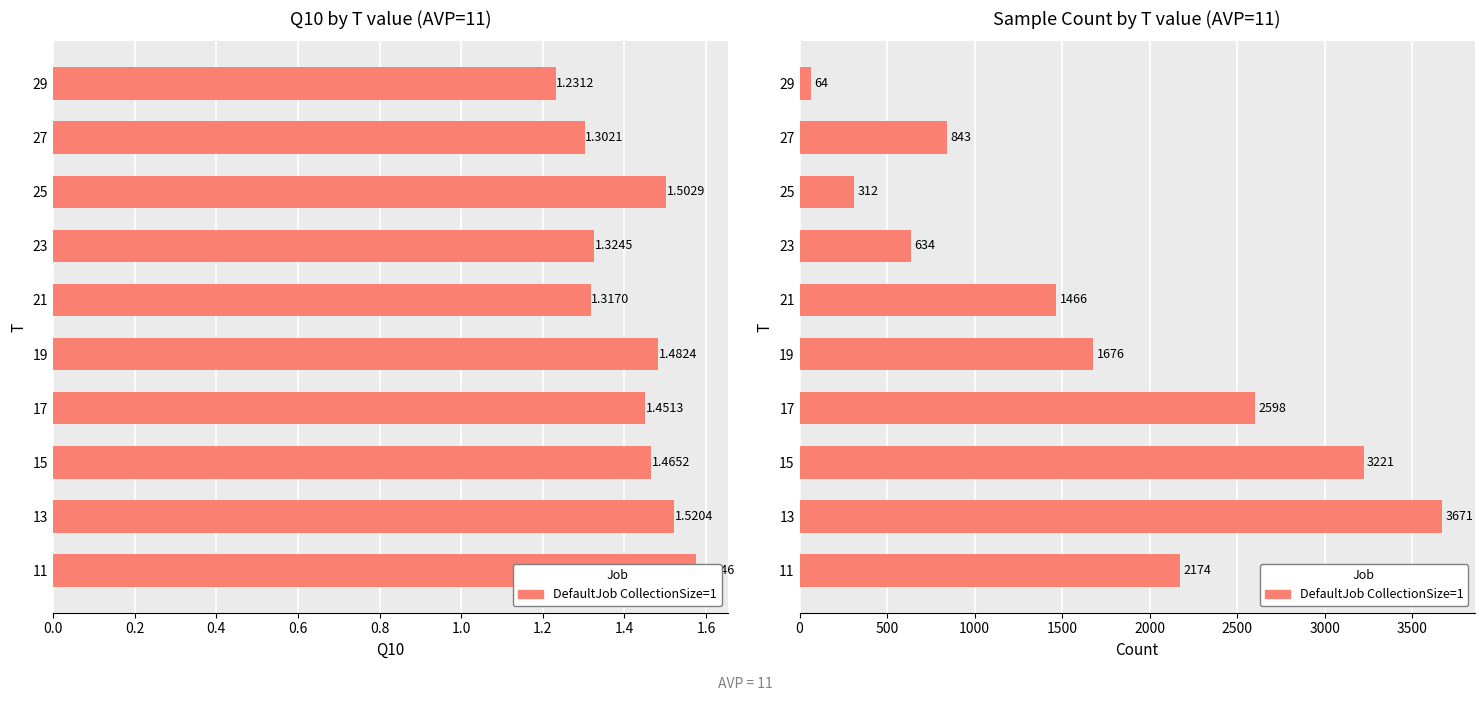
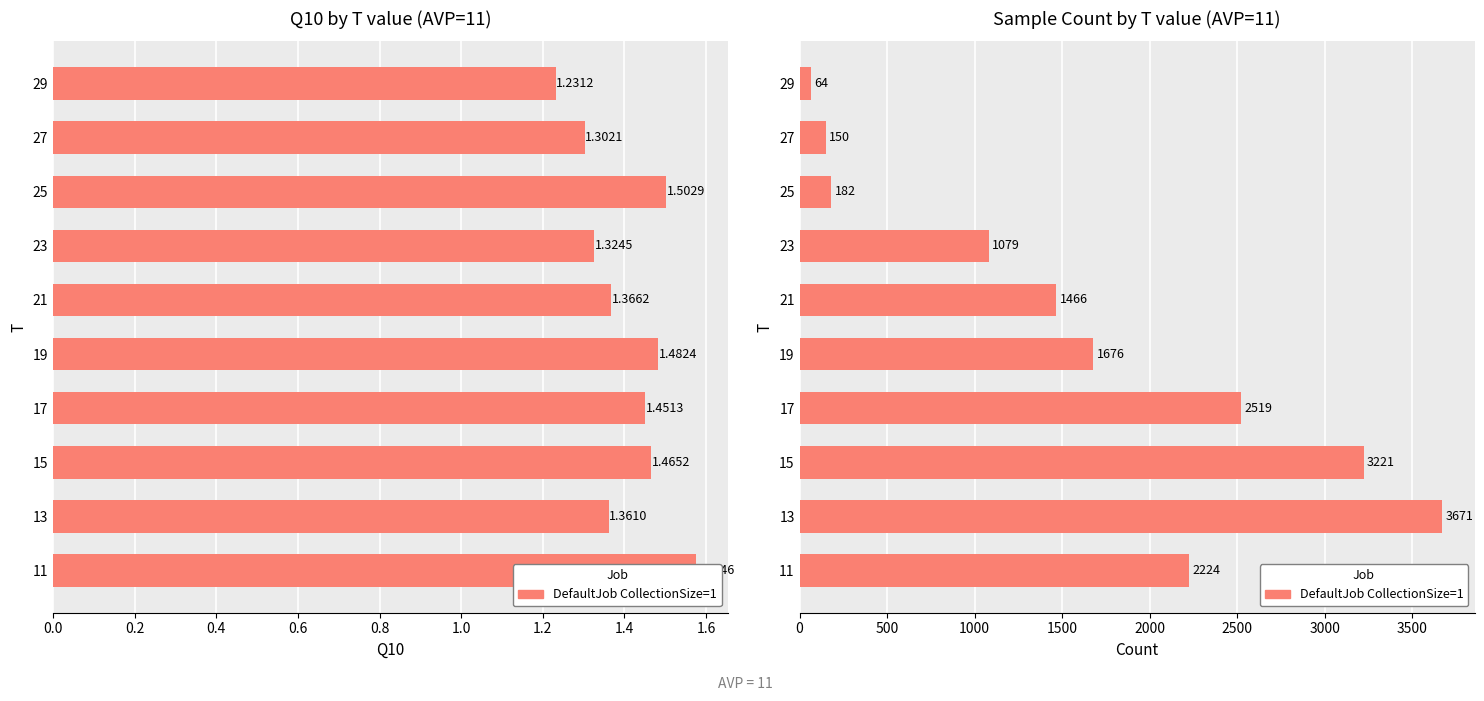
Q10 by T value (AVP=11), 21: 1.3170 -> 1.3662
Q10 by T value (AVP=11), 13: 1.5204 -> 1.3610
Sample Count by T value (AVP=11), 27: 843 -> 150
Sample Count by T value (AVP=11), 25: 312 -> 182
Sample Count by T value (AVP=11), 23: 634 -> 1079
Sample Count by T value (AVP=11), 17: 2598 -> 2519
Sample Count by T value (AVP=11), 11: 2174 -> 2224
